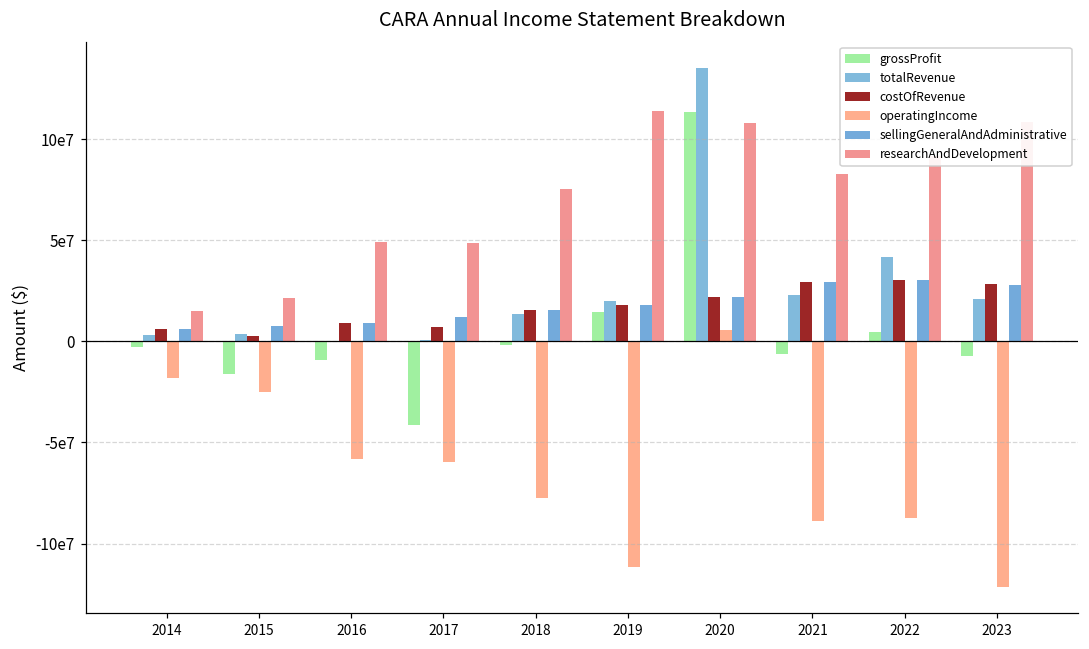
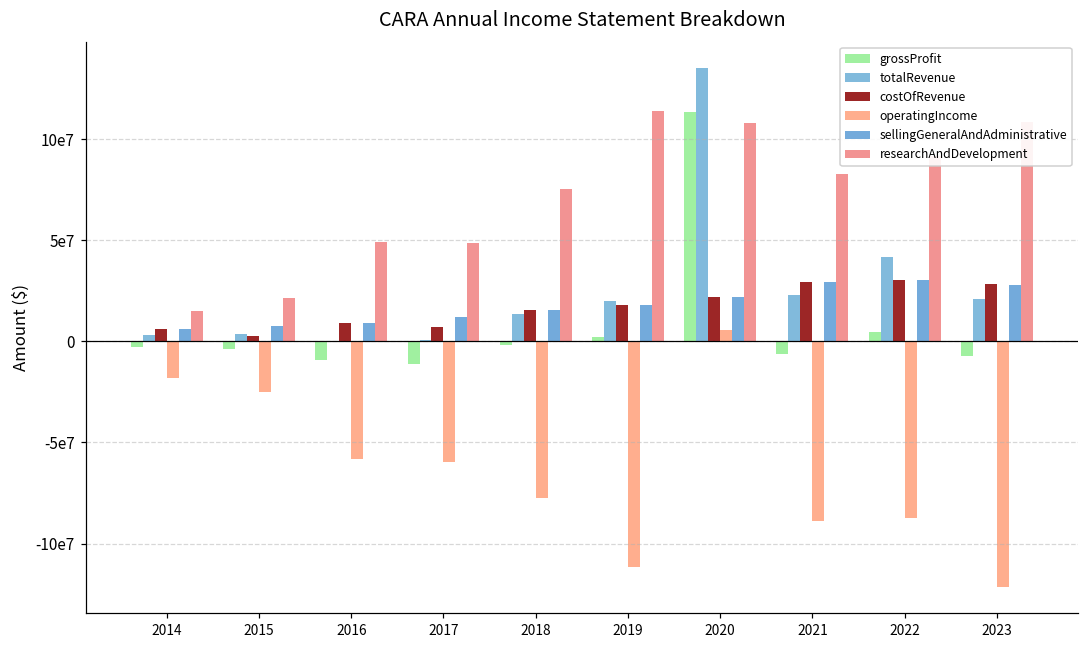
grossProfit, 2015: -16000000 -> -4000000
grossProfit, 2017: -41000000 -> -11000000
grossProfit, 2019: 15000000 -> 2000000
